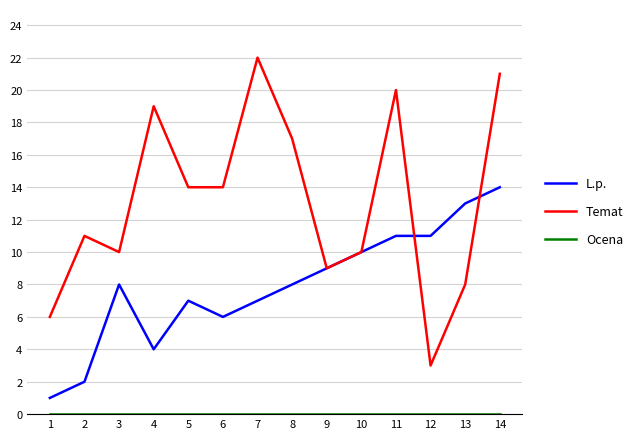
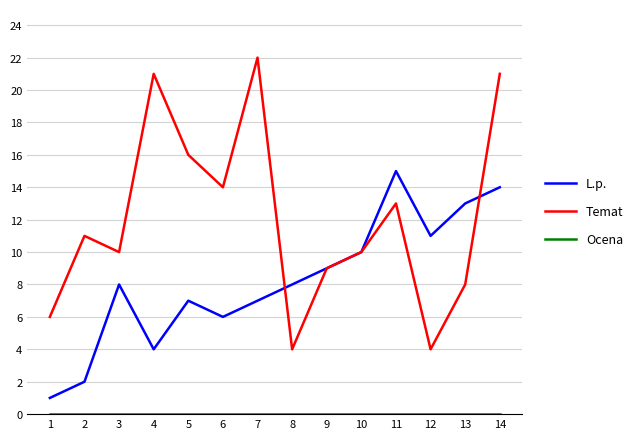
Temat, 4: 19 -> 21
Temat, 5: 14 -> 16
Temat, 8: 17 -> 4
L.p., 11: 11 -> 15
Temat, 11: 20 -> 13
Temat, 12: 3 -> 4
